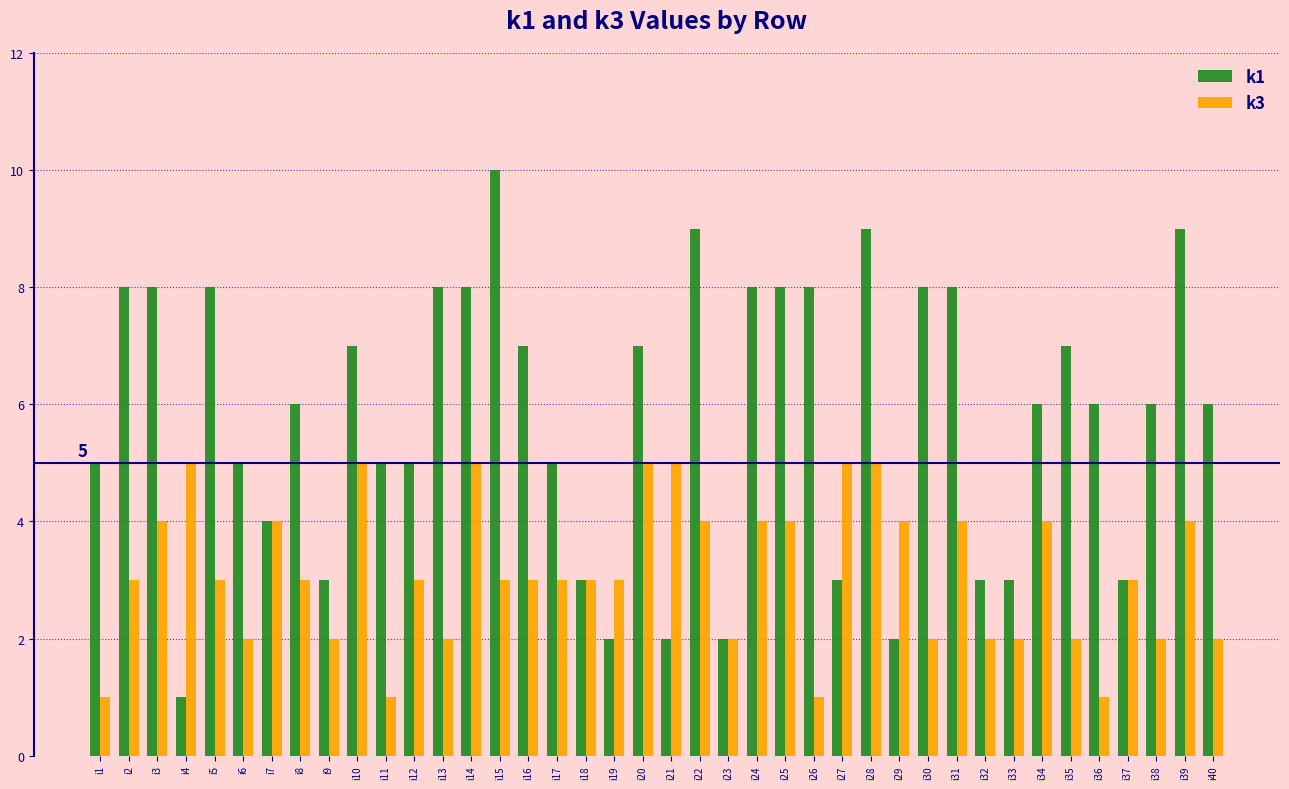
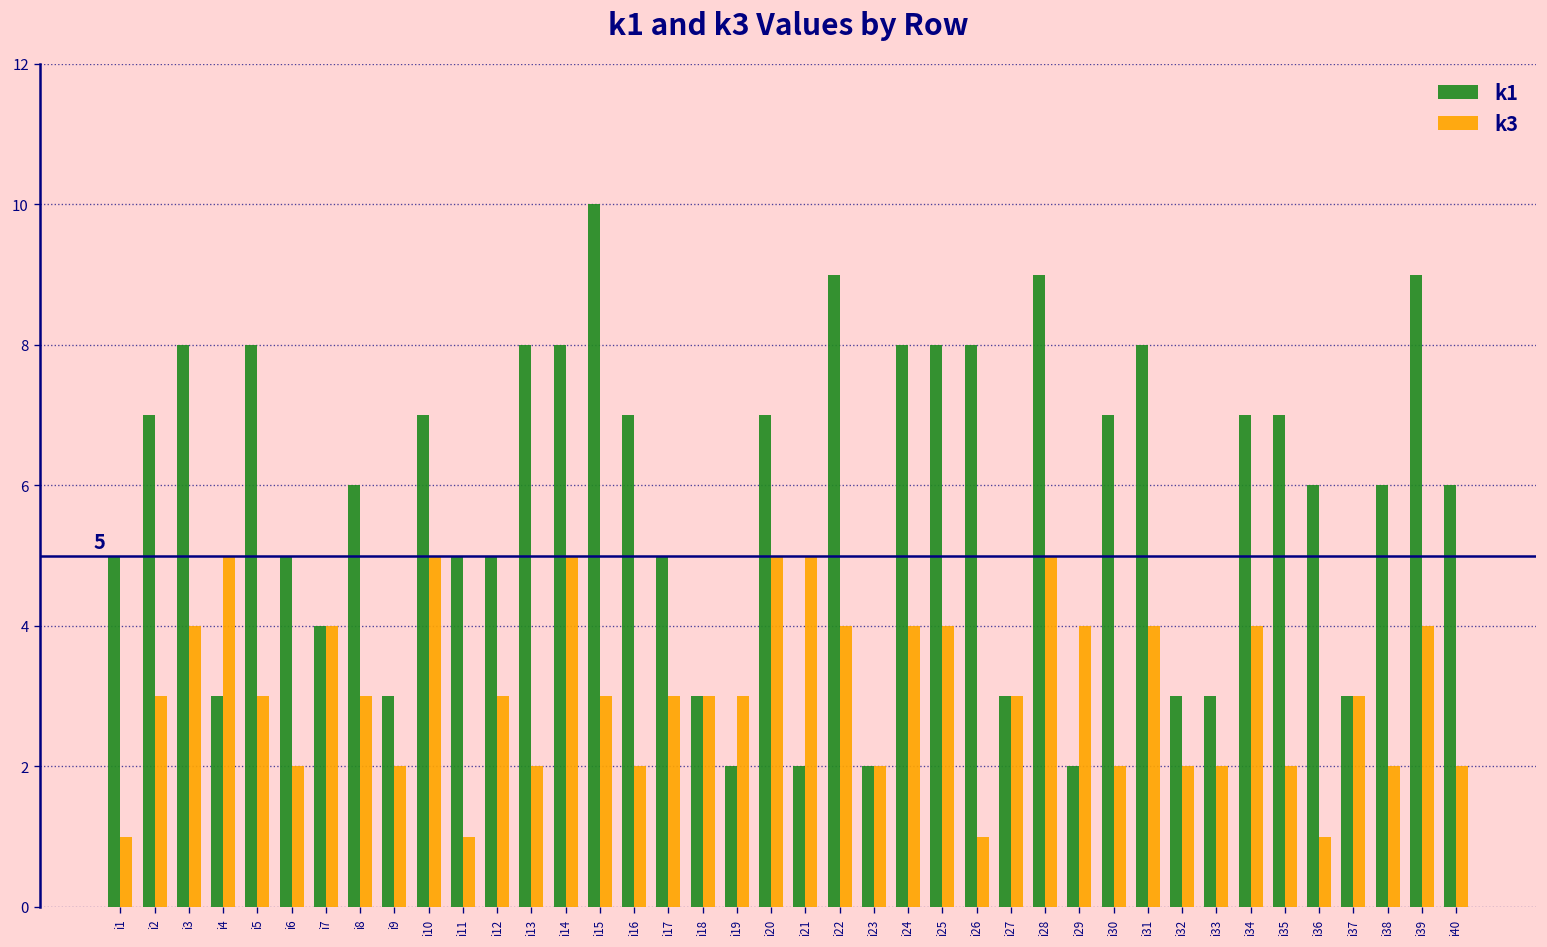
k1, i2: 8 -> 7
k1, i4: 1 -> 3
k3, i16: 3 -> 2
k3, i27: 5 -> 3
k1, i30: 8 -> 7
k1, i34: 6 -> 7
